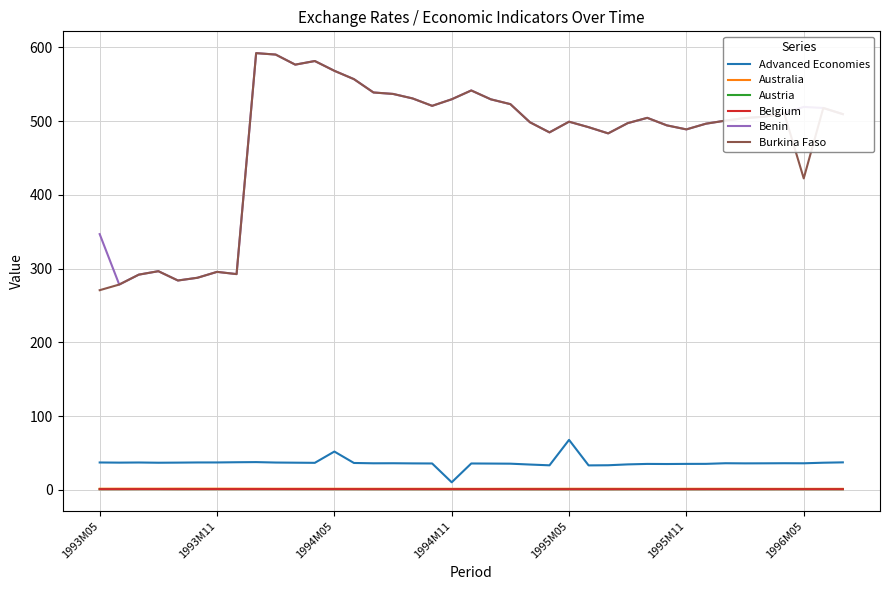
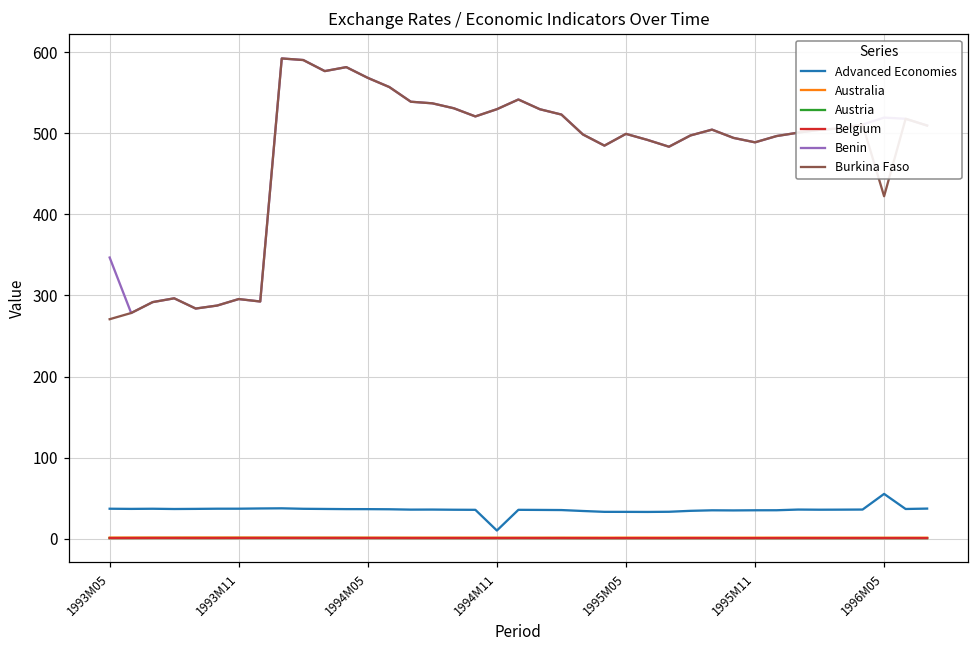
Advanced Economies, 1994M05: 50 -> 40
Advanced Economies, 1995M05: 70 -> 30
Advanced Economies, 1996M05: 40 -> 60
